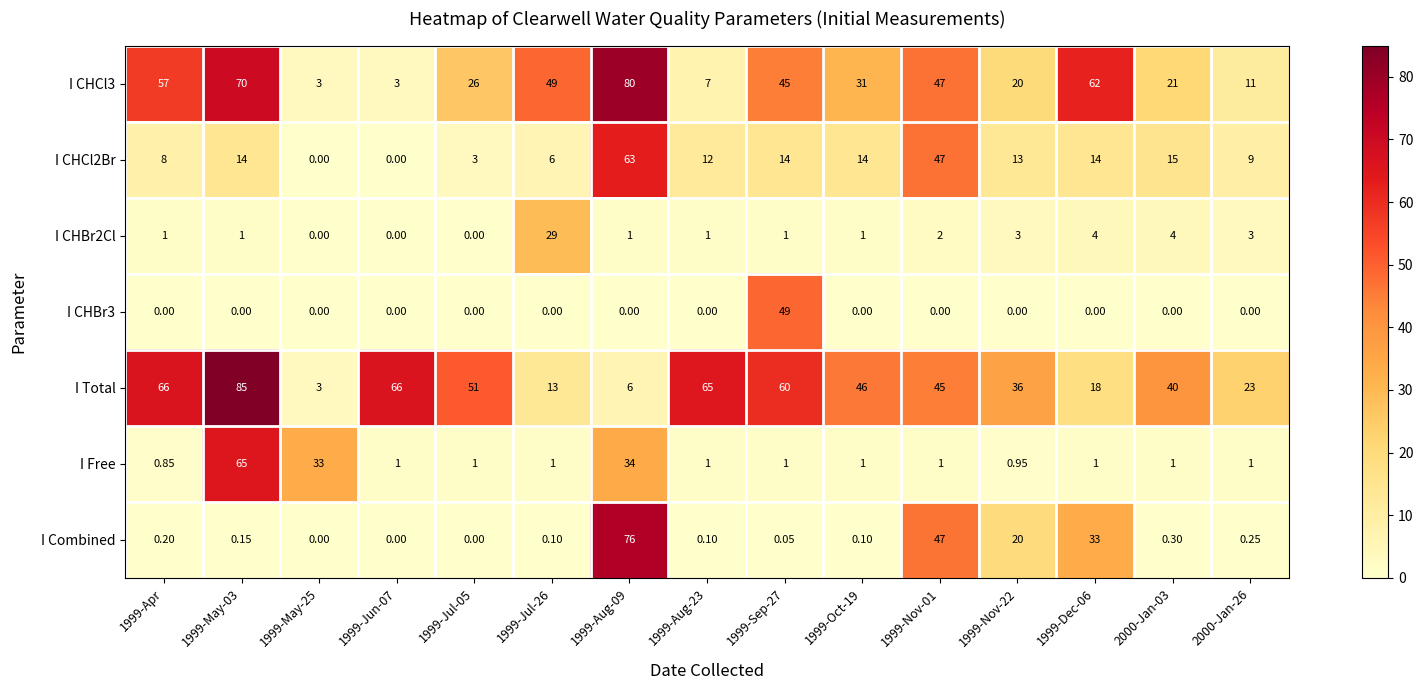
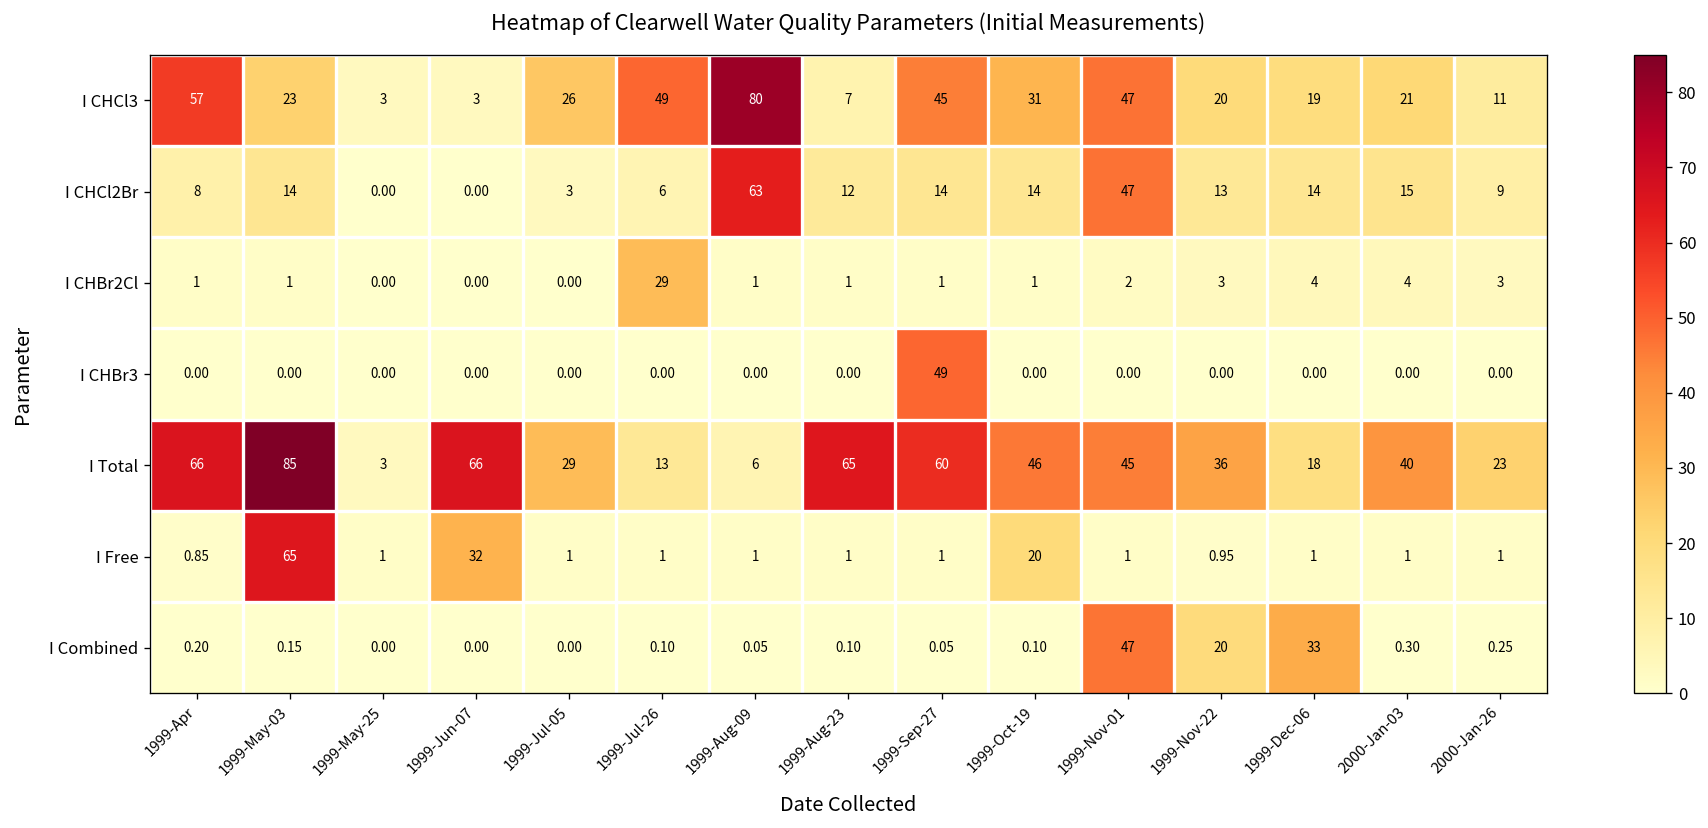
I CHCl3, 1999-May-03: 70 -> 23
I CHCl3, 1999-Dec-06: 62 -> 19
I Total, 1999-Jul-05: 51 -> 29
I Free, 1999-May-25: 33 -> 1
I Free, 1999-Jun-07: 1 -> 32
I Free, 1999-Aug-09: 34 -> 1
I Free, 1999-Oct-19: 1 -> 20
I Combined, 1999-Aug-09: 76 -> 0.05
